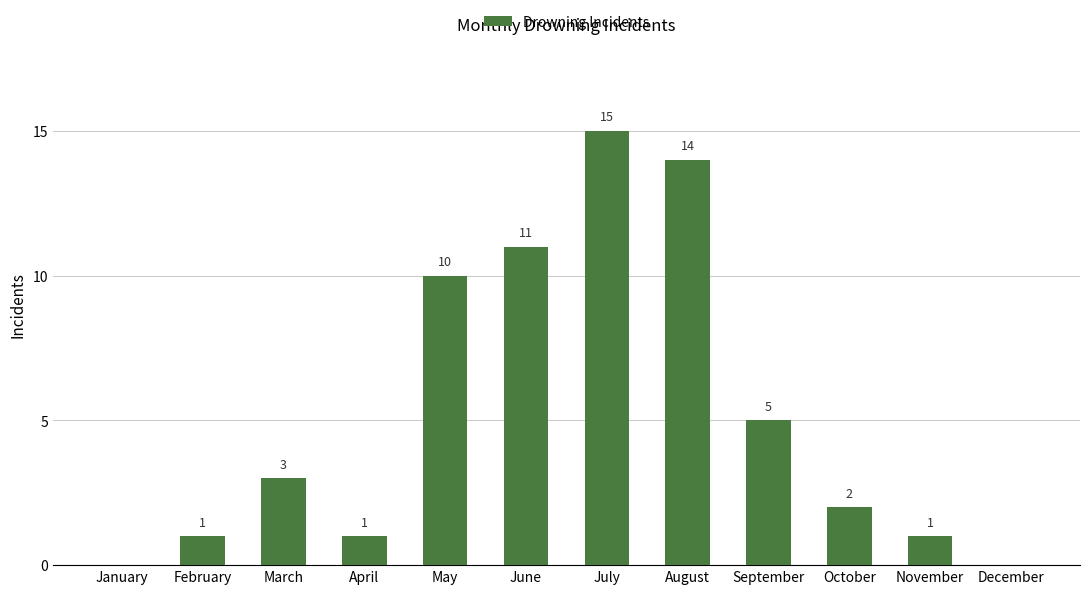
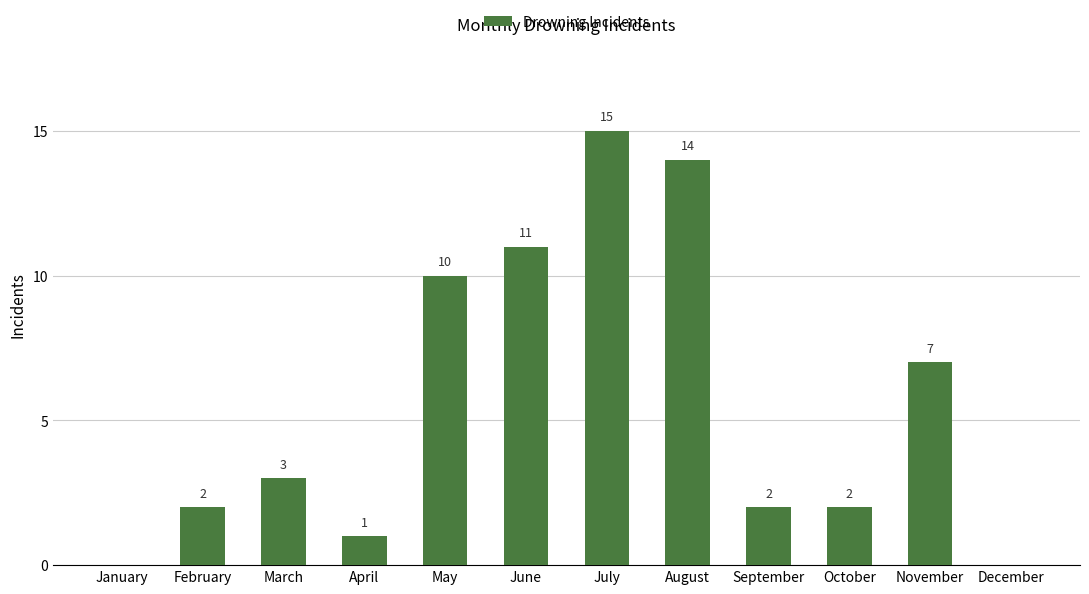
February: 1 -> 2
September: 5 -> 2
November: 1 -> 7
